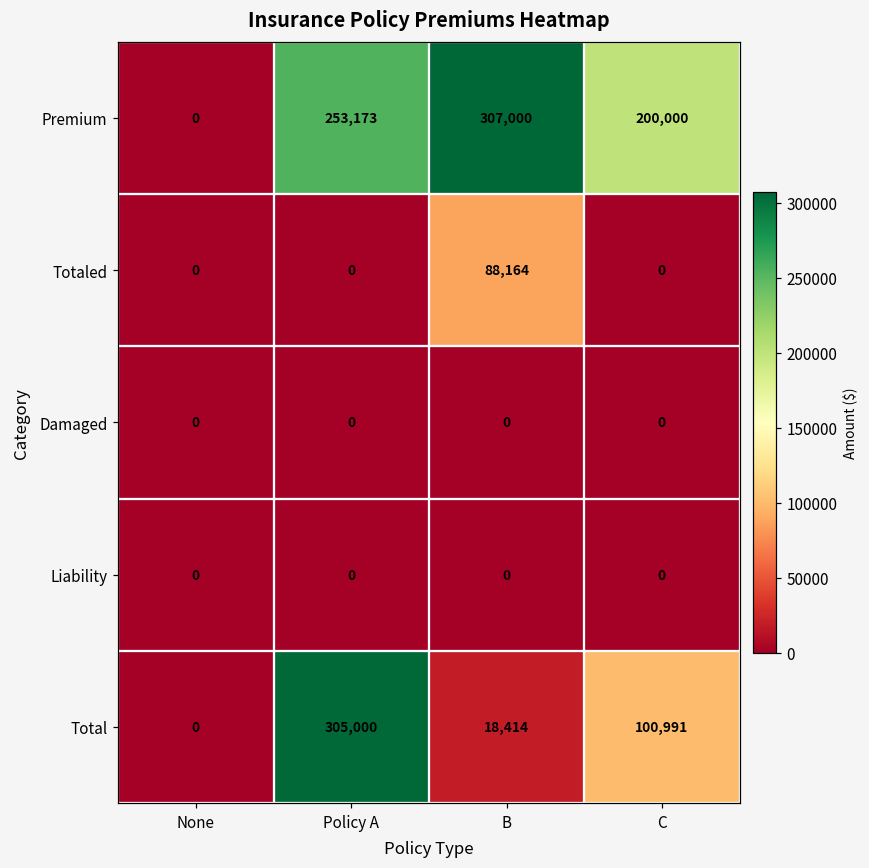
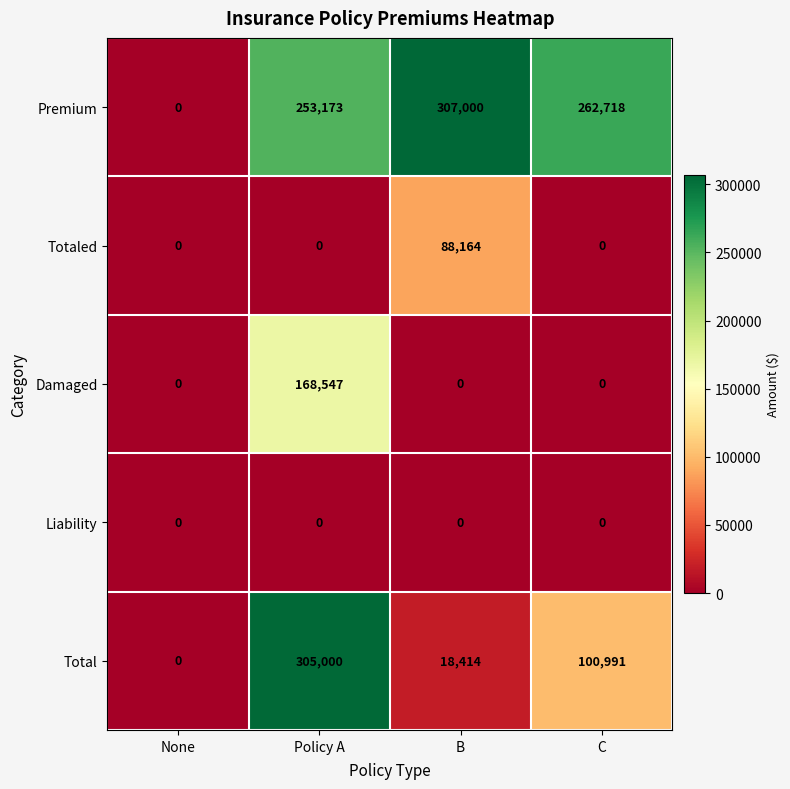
Premium, C: 200,000 -> 262,718
Damaged, Policy A: 0 -> 168,547
